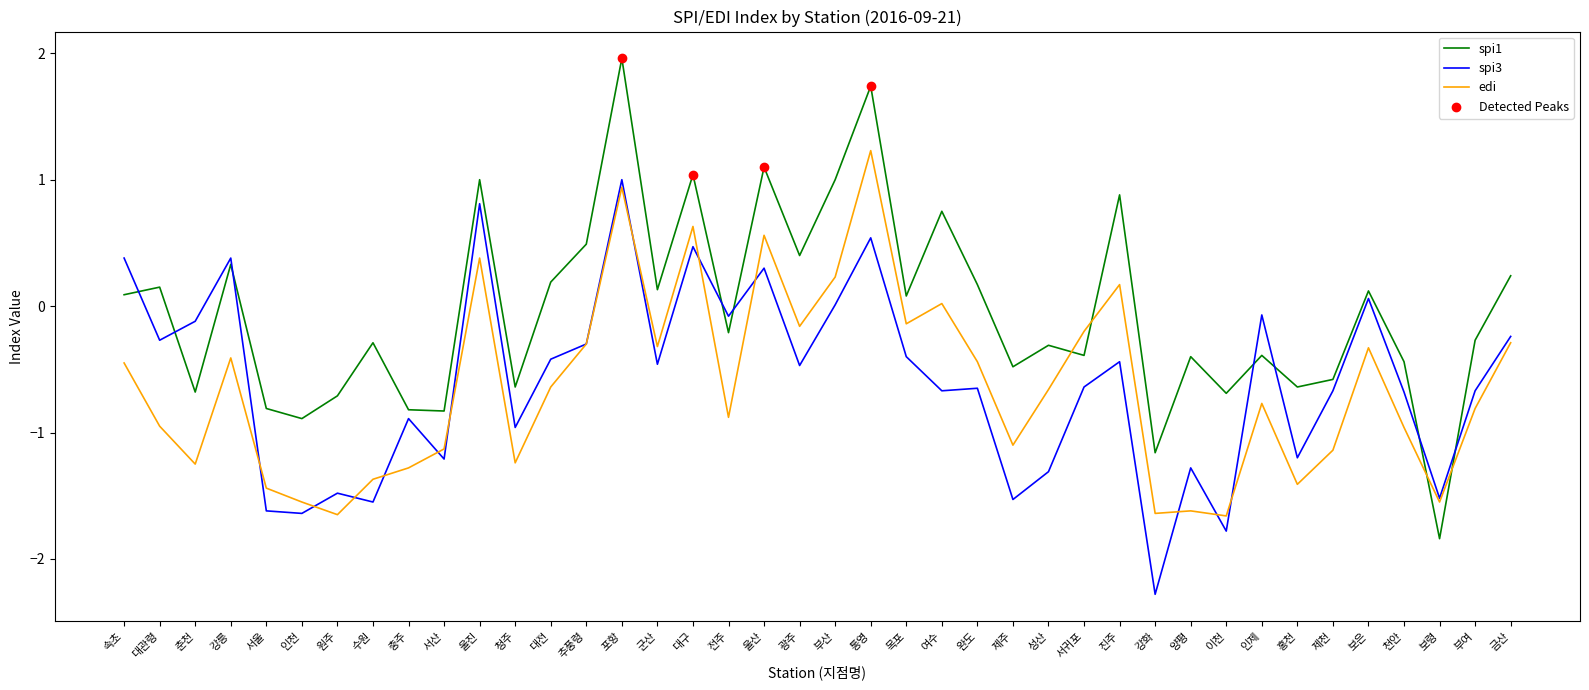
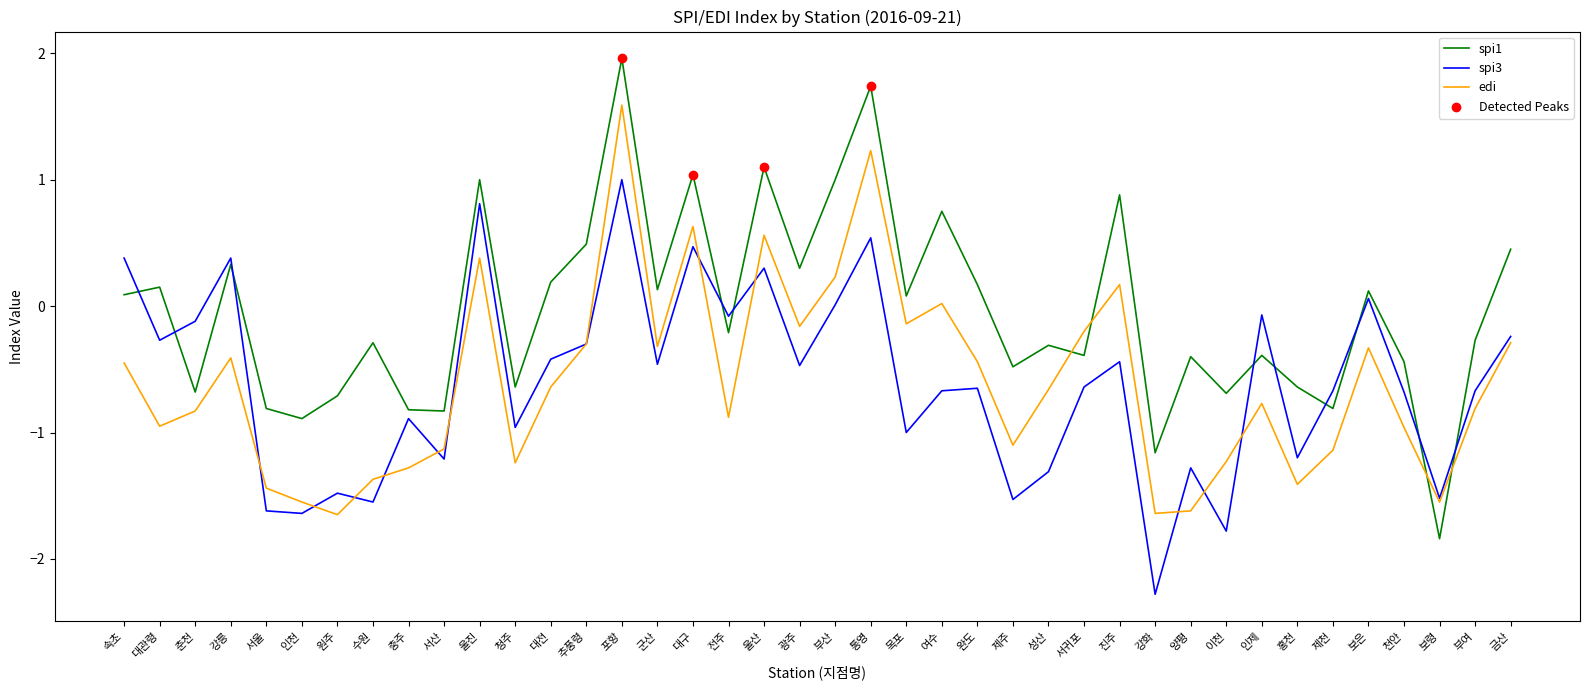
edi, 춘천: -1.25 -> -0.83
edi, 포항: 0.94 -> 1.59
spi1, 광주: 0.4 -> 0.3
spi3, 목포: -0.4 -> -1.0
edi, 이천: -1.66 -> -1.23
spi1, 제천: -0.58 -> -0.81
spi1, 금산: 0.24 -> 0.45
